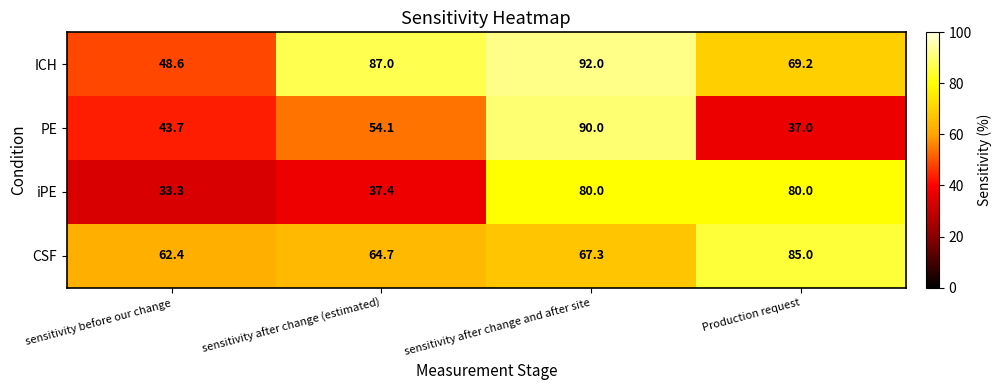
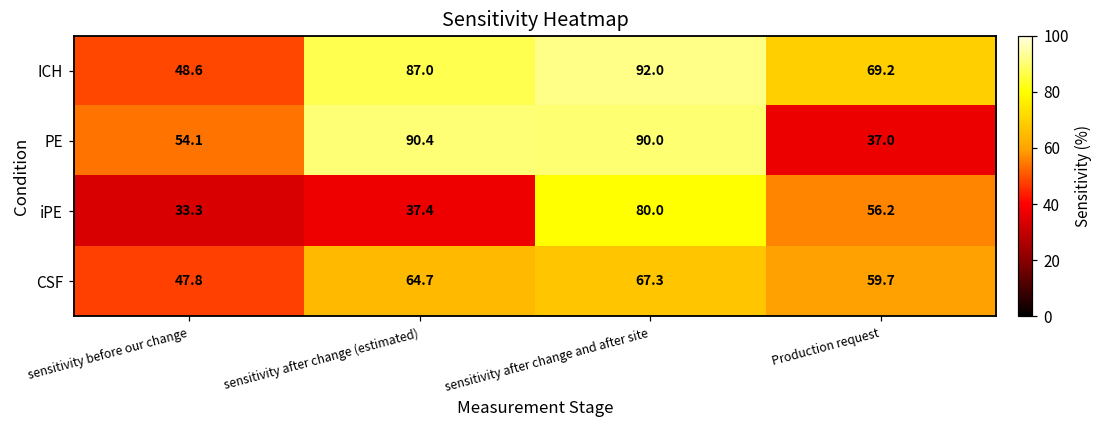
PE, sensitivity before our change: 43.7 -> 54.1
PE, sensitivity after change (estimated): 54.1 -> 90.4
iPE, Production request: 80.0 -> 56.2
CSF, sensitivity before our change: 62.4 -> 47.8
CSF, Production request: 85.0 -> 59.7
